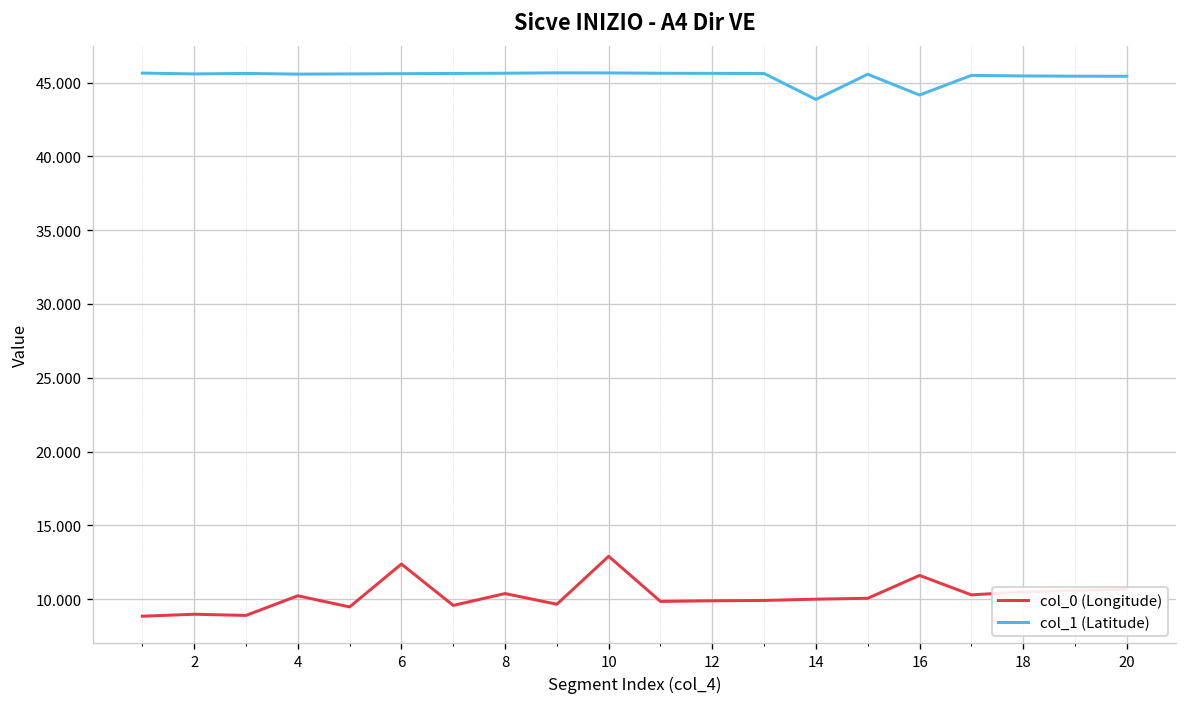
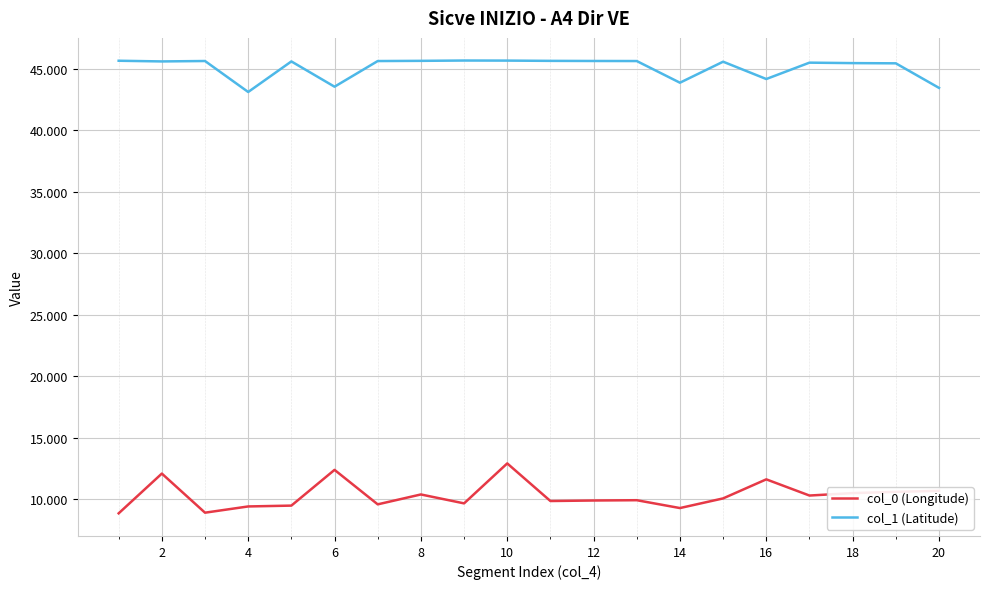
col_0 (Longitude), 2: 9.0 -> 12.1
col_0 (Longitude), 4: 10.2 -> 9.4
col_1 (Latitude), 4: 45.6 -> 43.1
col_1 (Latitude), 6: 45.6 -> 43.5
col_0 (Longitude), 14: 10.0 -> 9.3
col_1 (Latitude), 20: 45.4 -> 43.4
